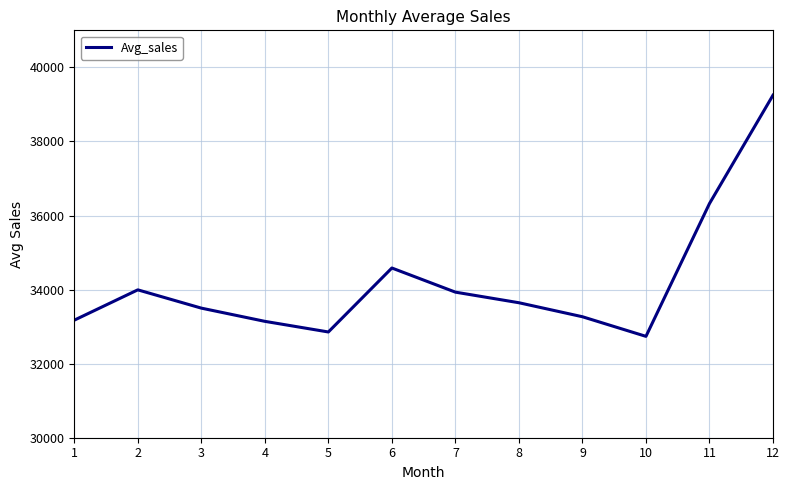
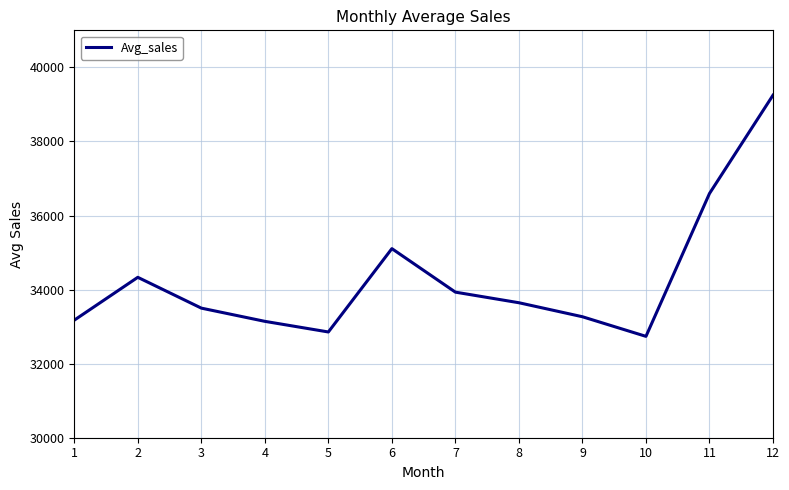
2: 34000 -> 34300
6: 34600 -> 35100
11: 36300 -> 36600
